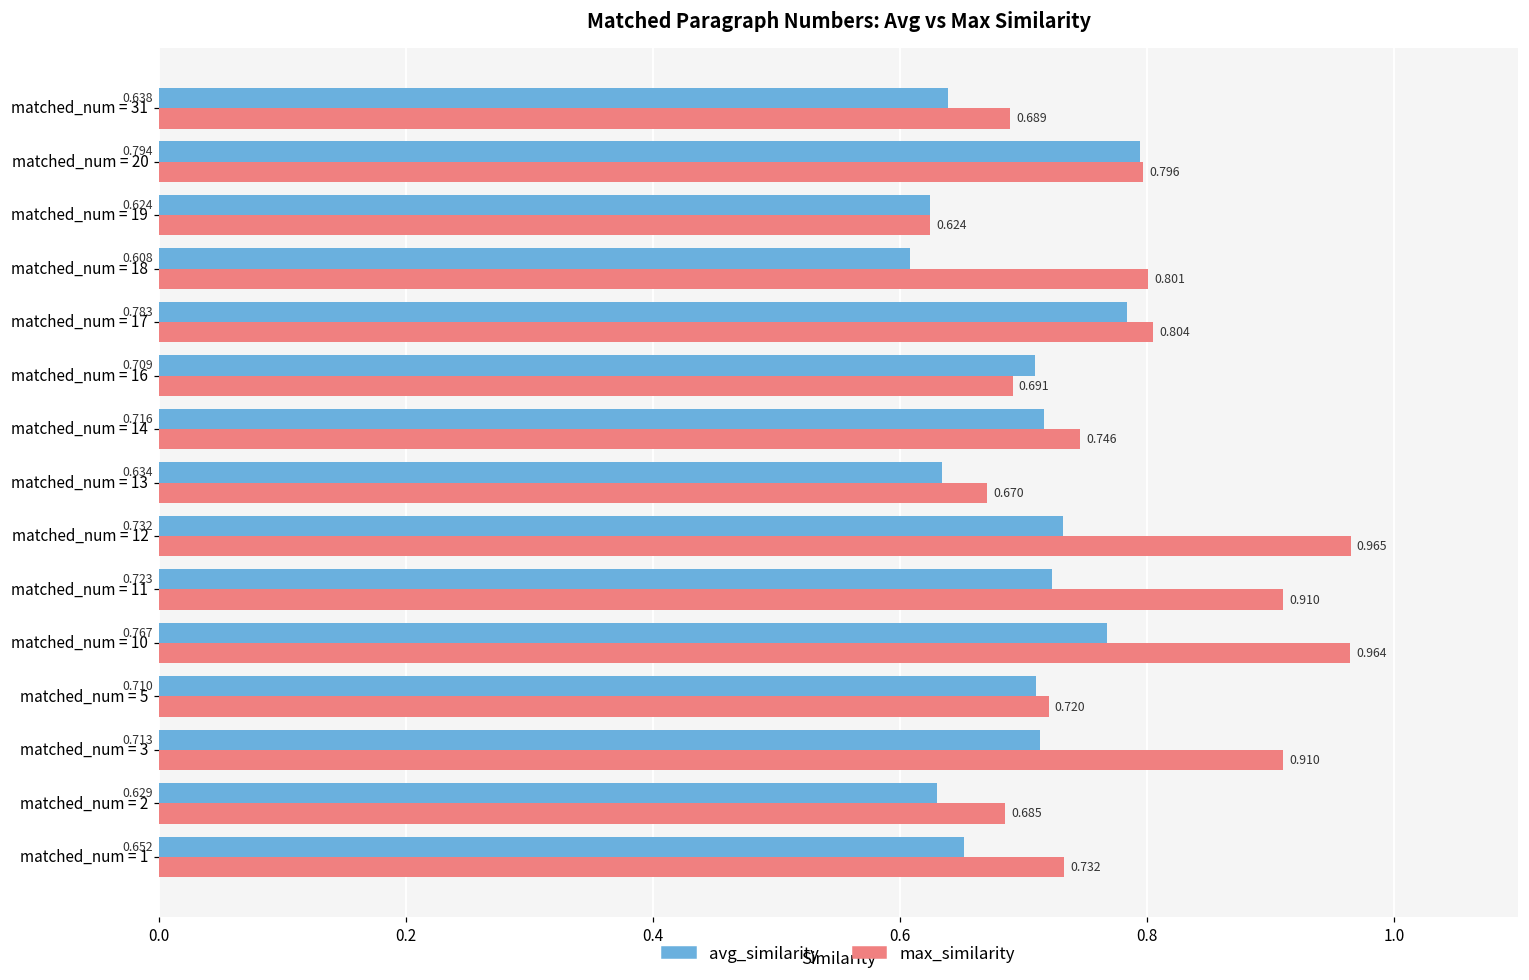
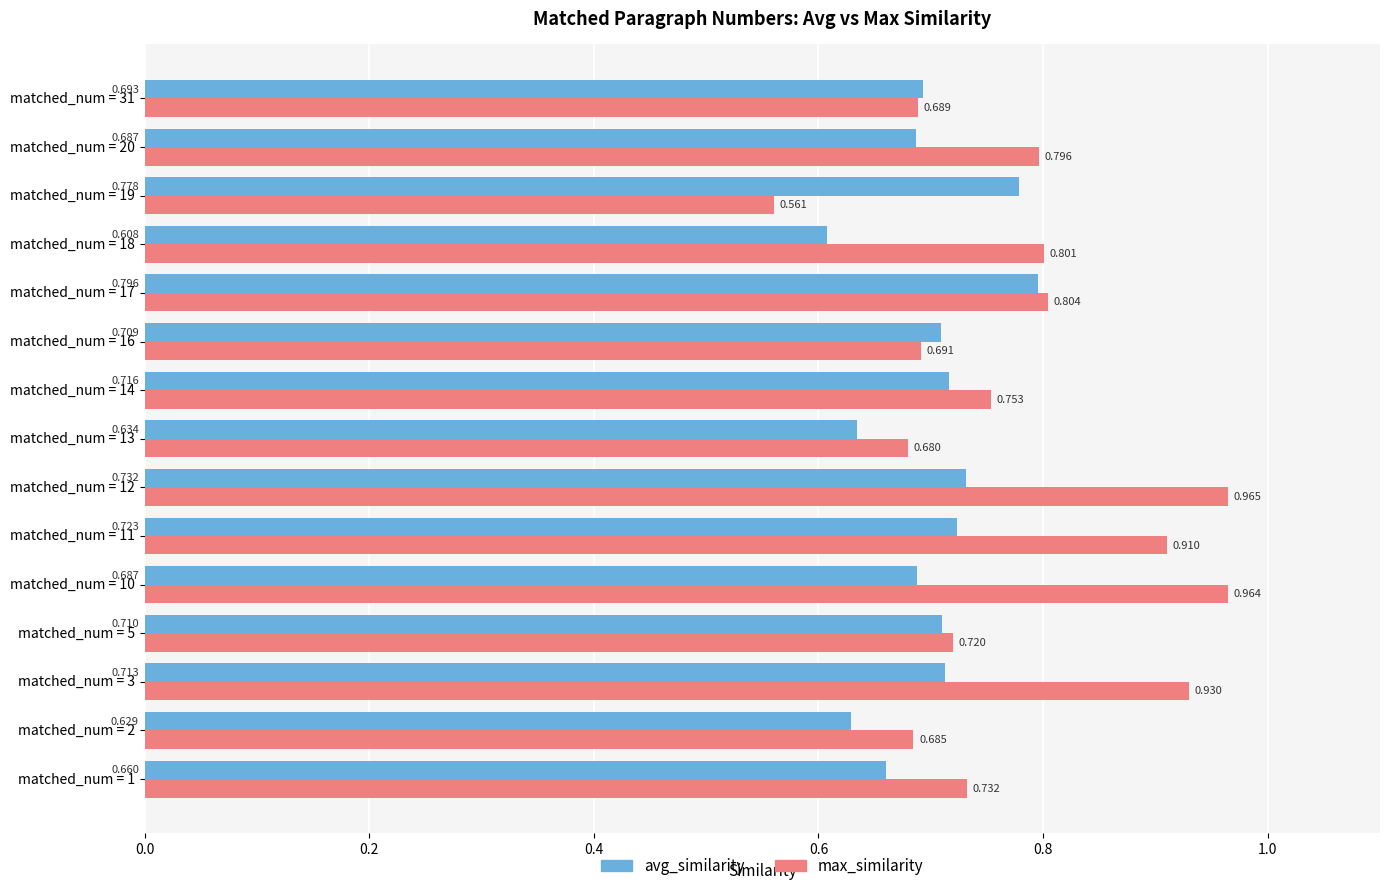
avg_similarity, matched_num = 31: 0.638 -> 0.693
avg_similarity, matched_num = 20: 0.794 -> 0.687
avg_similarity, matched_num = 19: 0.624 -> 0.778
max_similarity, matched_num = 19: 0.624 -> 0.561
avg_similarity, matched_num = 17: 0.783 -> 0.796
max_similarity, matched_num = 14: 0.746 -> 0.753
max_similarity, matched_num = 13: 0.670 -> 0.680
avg_similarity, matched_num = 10: 0.767 -> 0.687
max_similarity, matched_num = 3: 0.910 -> 0.930
avg_similarity, matched_num = 1: 0.652 -> 0.660
